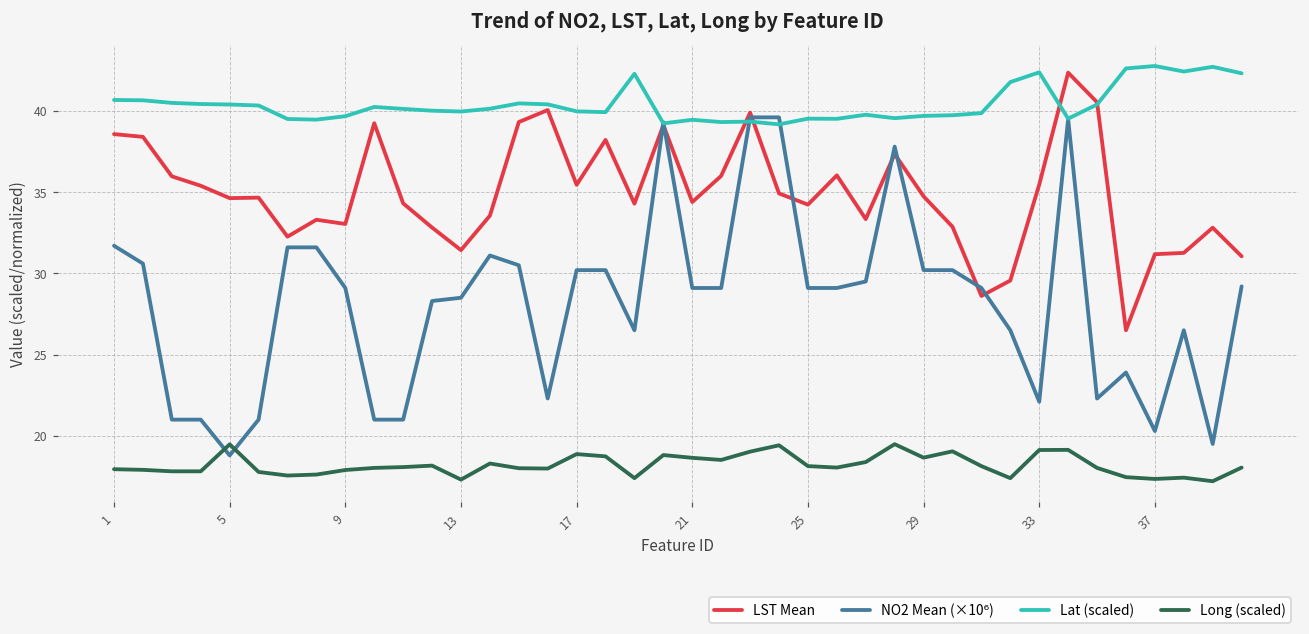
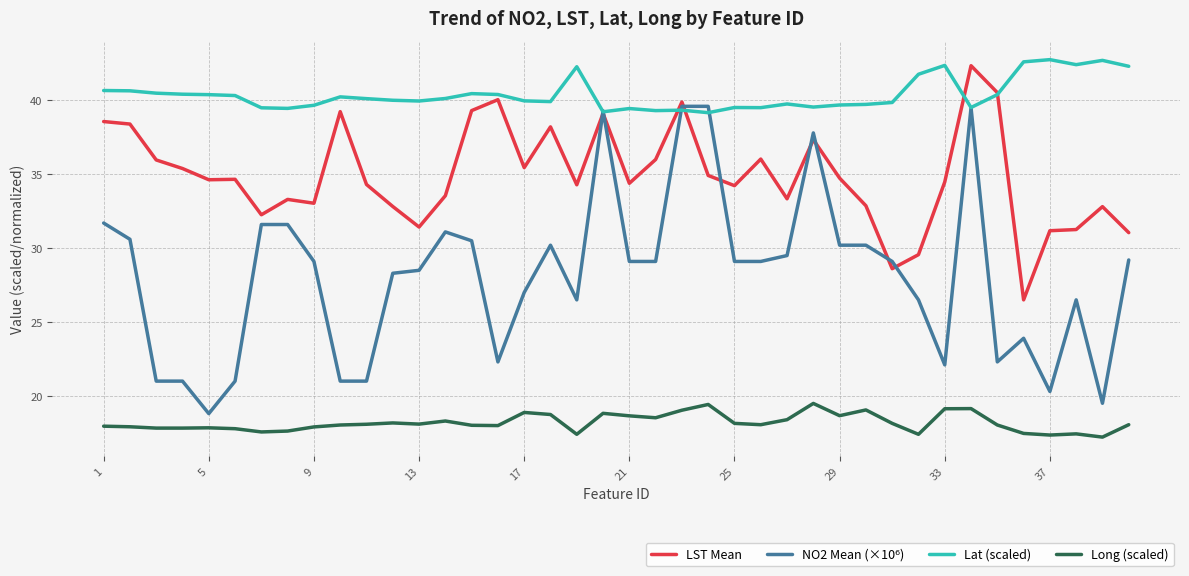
Long (scaled), 5: 19.5 -> 17.8
Long (scaled), 13: 17.3 -> 18.1
NO2 Mean (×10⁶), 17: 30.2 -> 27.0
LST Mean, 33: 35.5 -> 34.5
